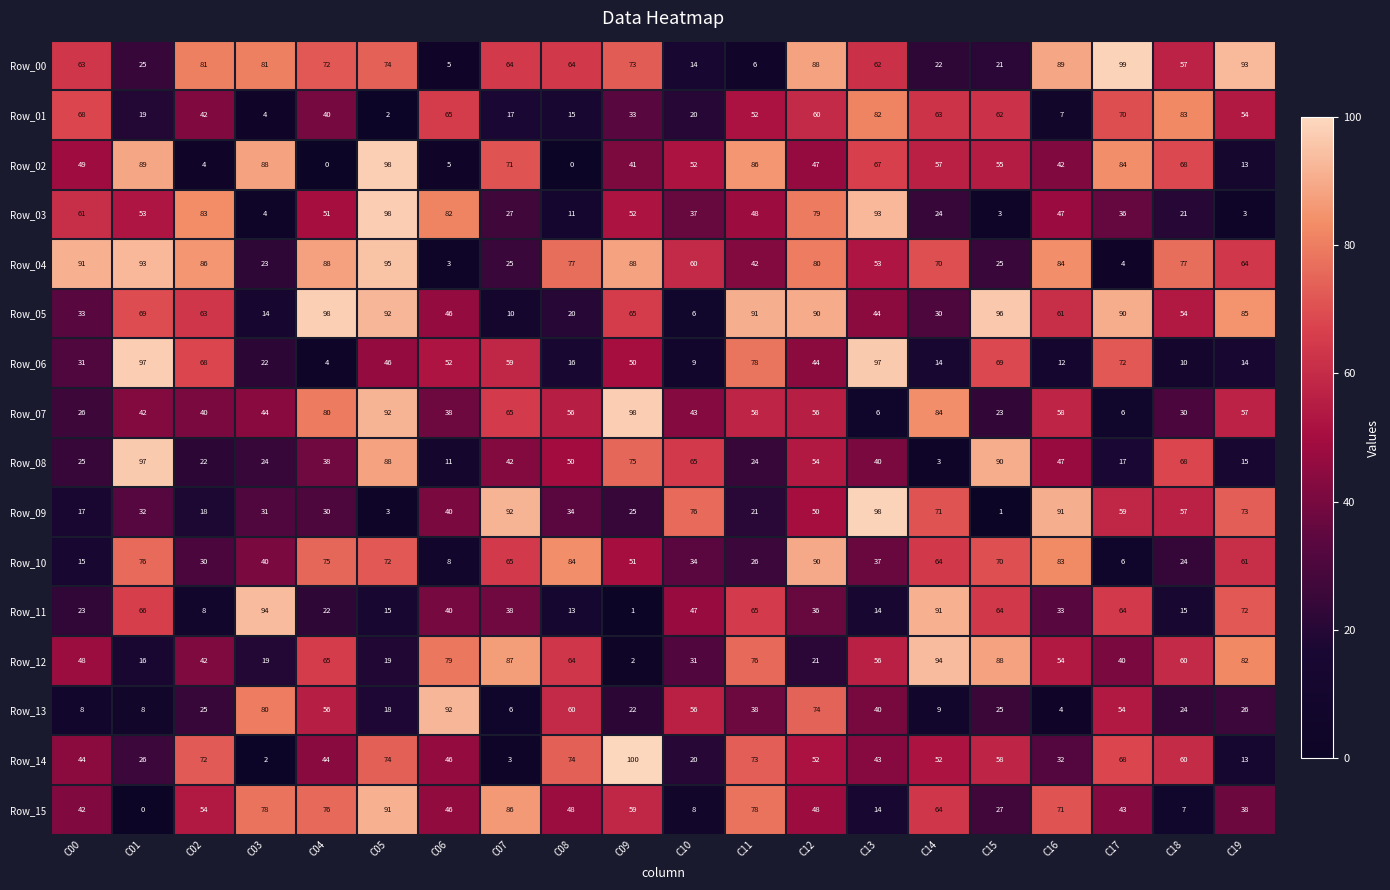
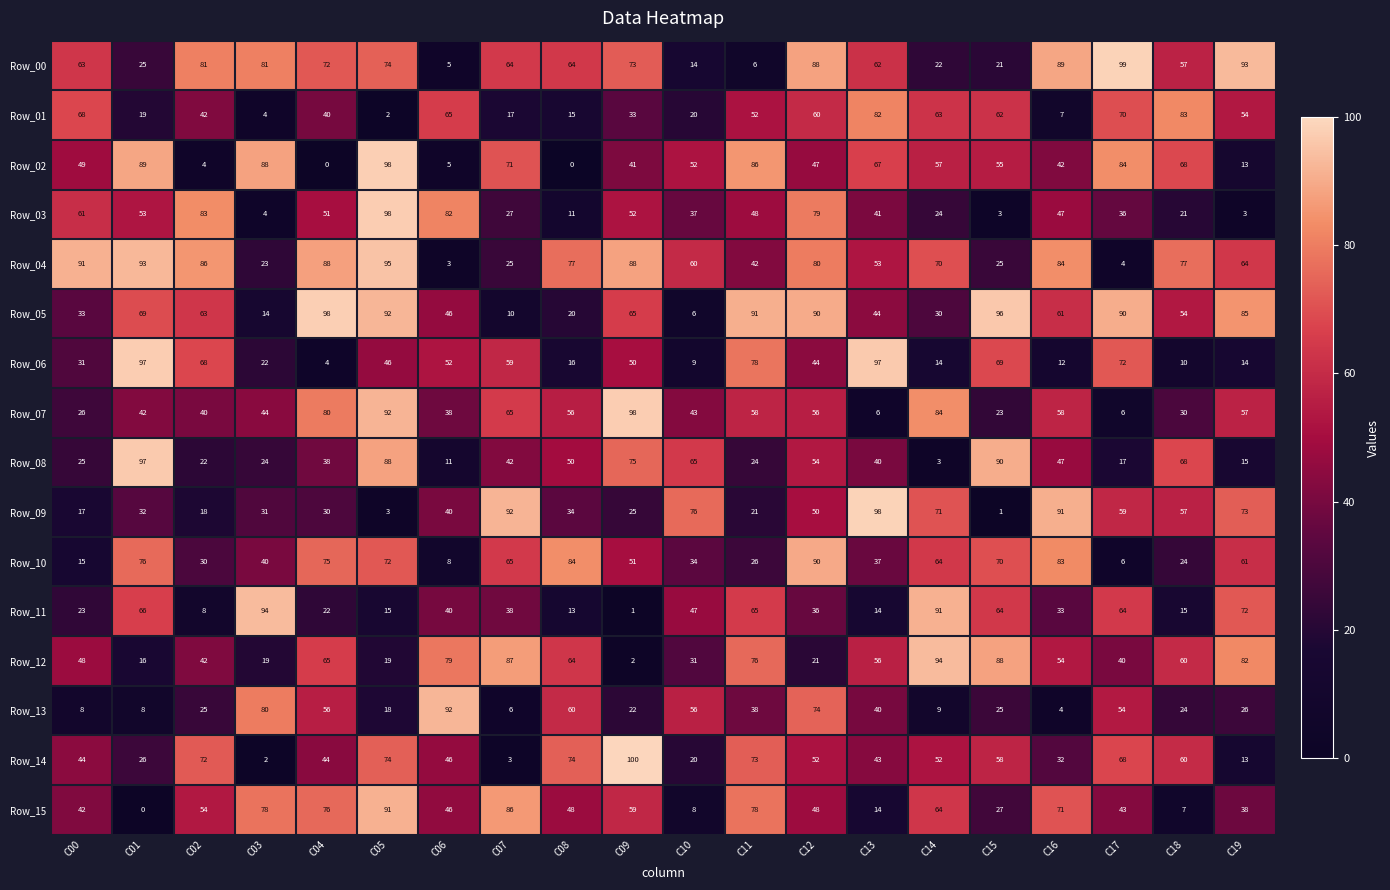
Row_03, C13: 93 -> 41
